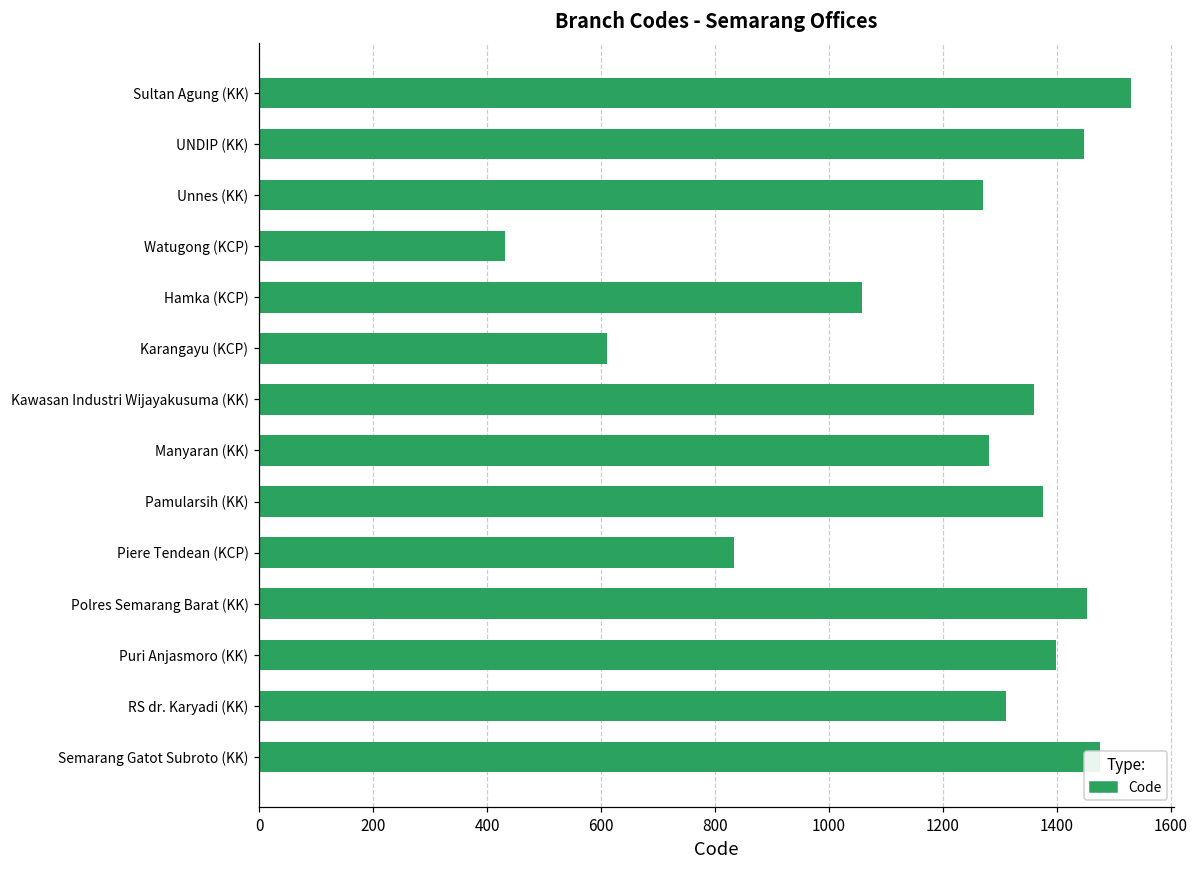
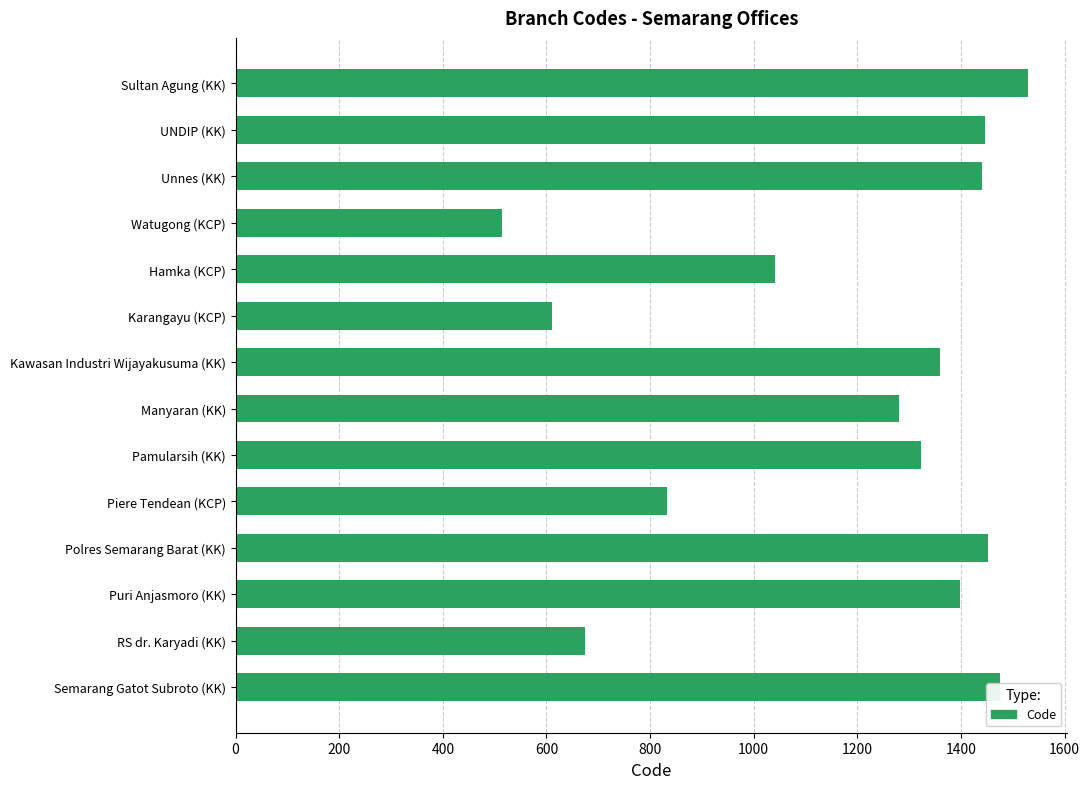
Unnes (KK): 1270 -> 1440
Watugong (KCP): 430 -> 520
Hamka (KCP): 1060 -> 1040
Pamularsih (KK): 1380 -> 1320
RS dr. Karyadi (KK): 1310 -> 680
